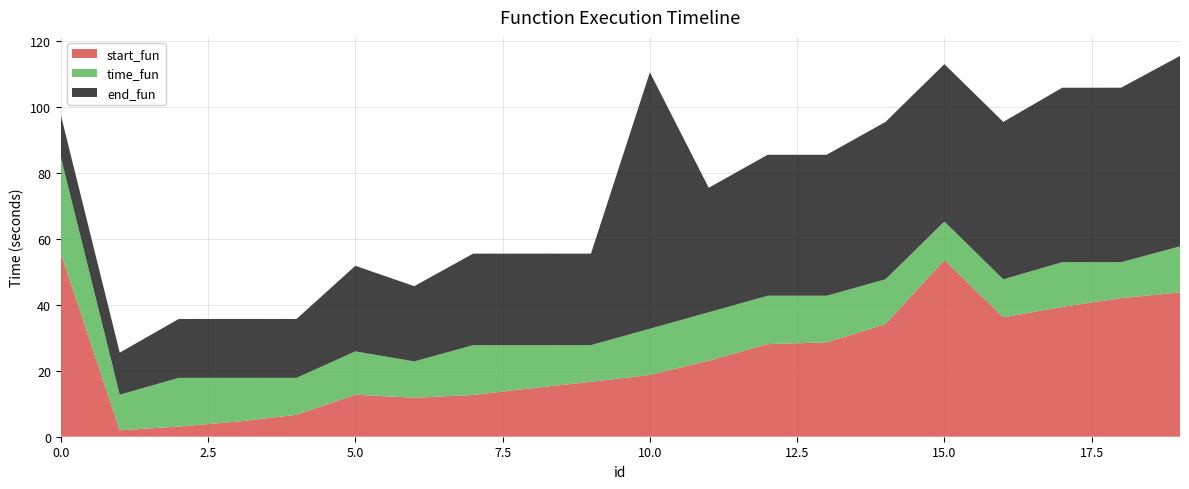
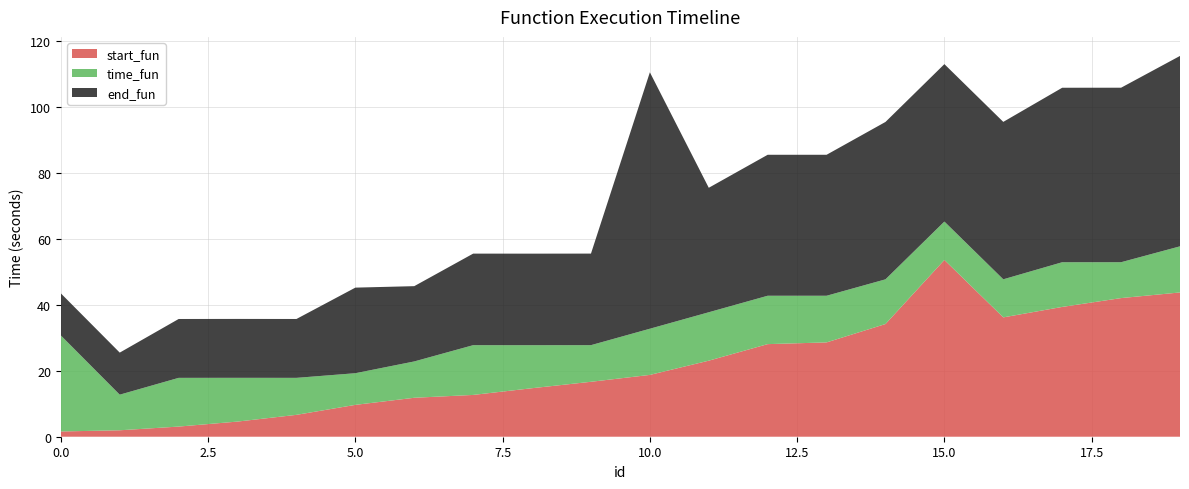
start_fun, 0.0: 56 -> 2
start_fun, 5.0: 13 -> 10
time_fun, 5.0: 13 -> 10
